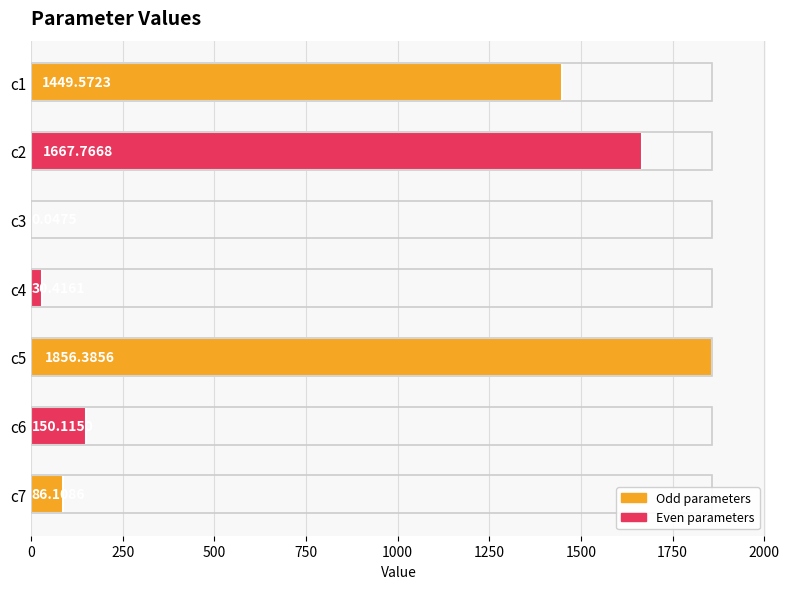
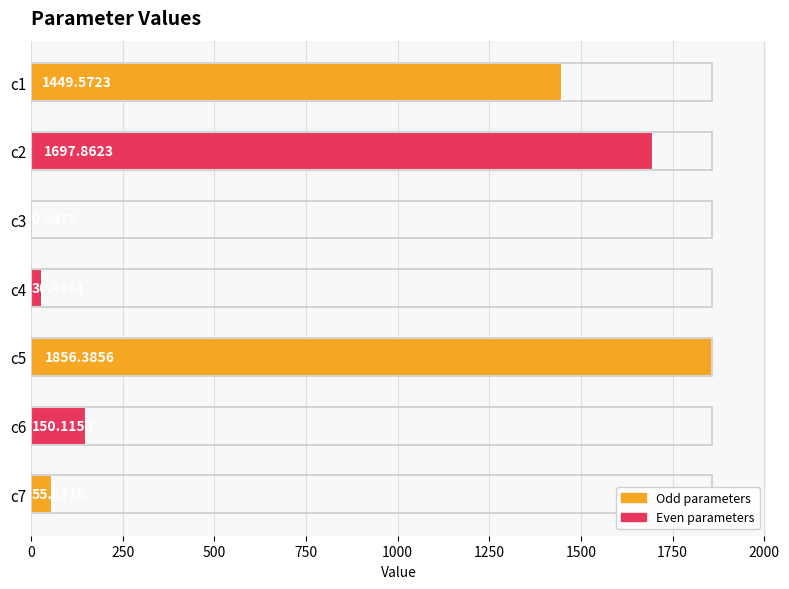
c2: 1667.7668 -> 1697.8623
c7: 90 -> 60
